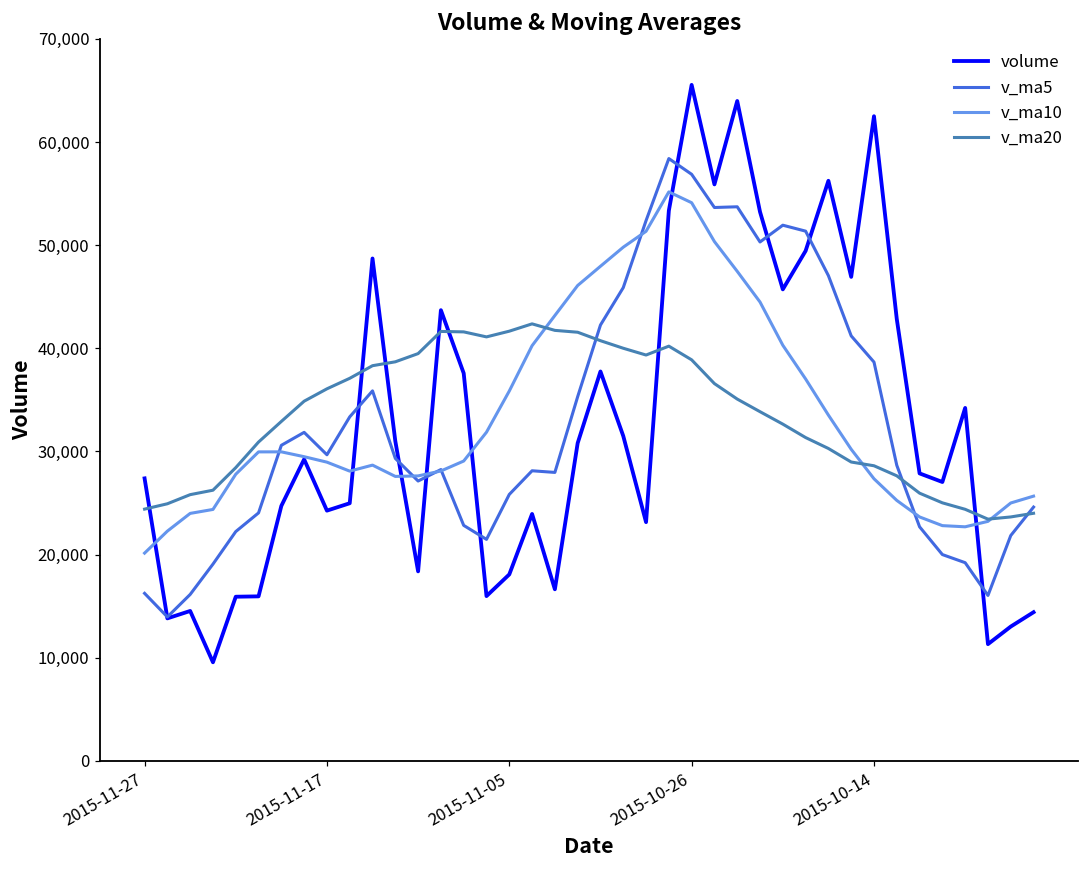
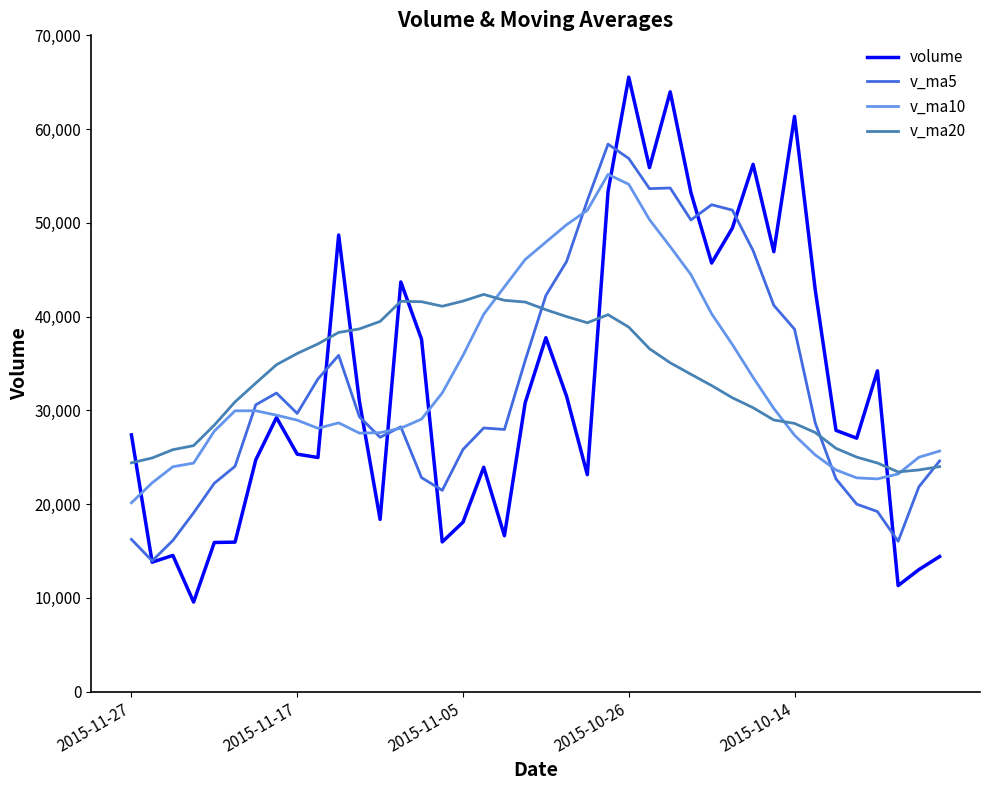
volume, 2015-11-17: 24,000 -> 25,000
volume, 2015-10-14: 62,000 -> 61,000
